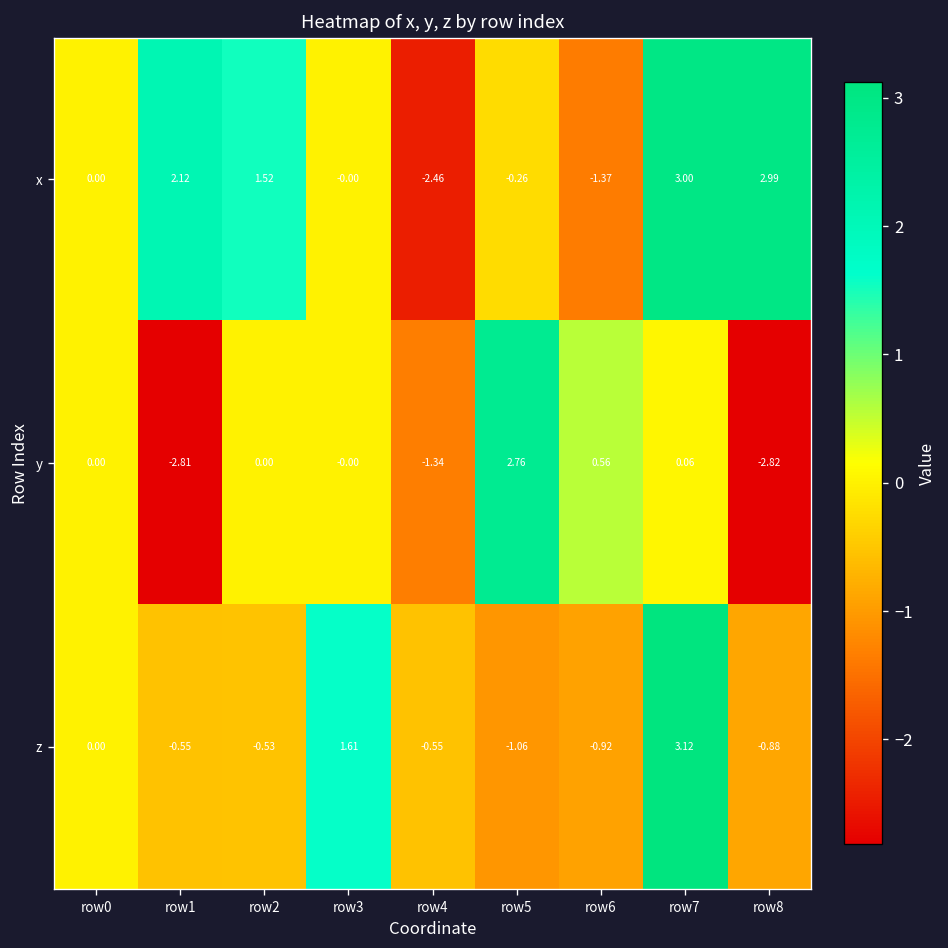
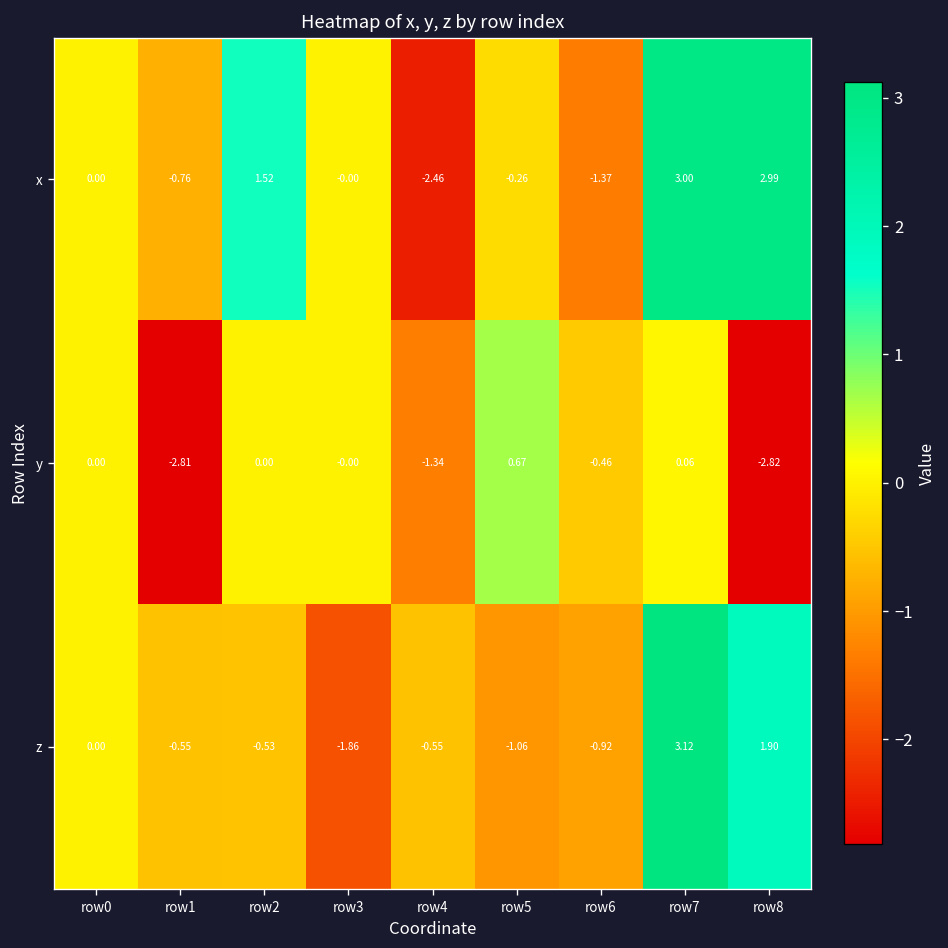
x, row1: 2.12 -> -0.76
y, row5: 2.76 -> 0.67
y, row6: 0.56 -> -0.46
z, row3: 1.61 -> -1.86
z, row8: -0.88 -> 1.90
